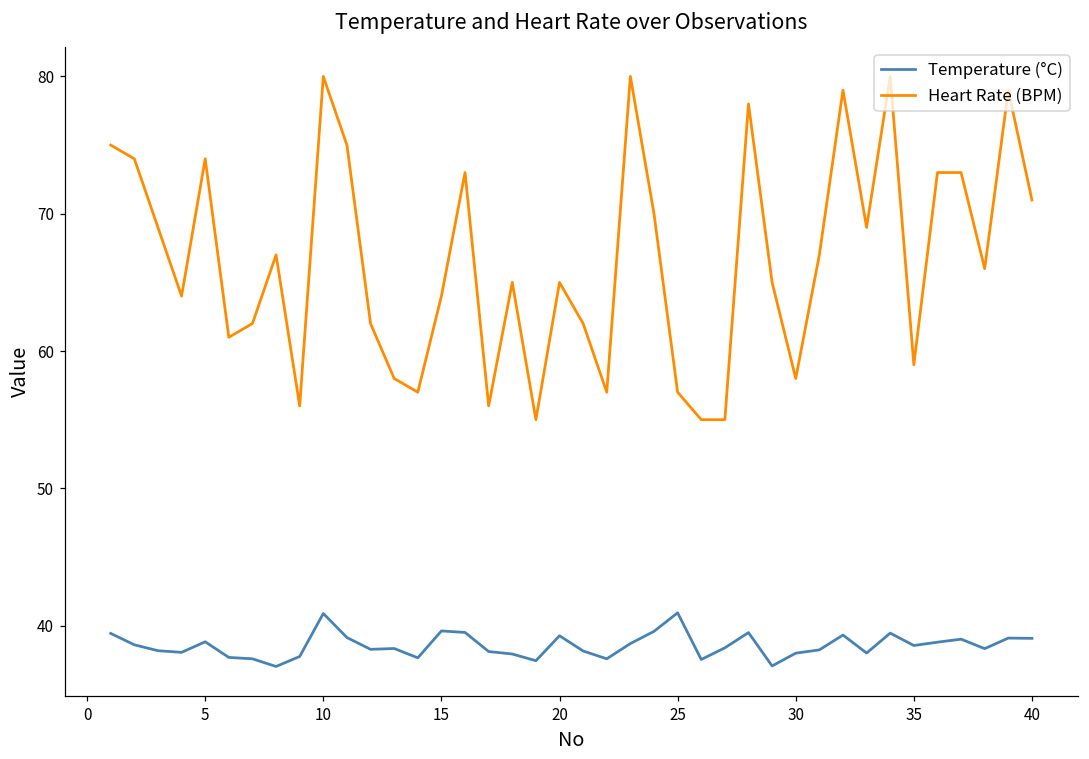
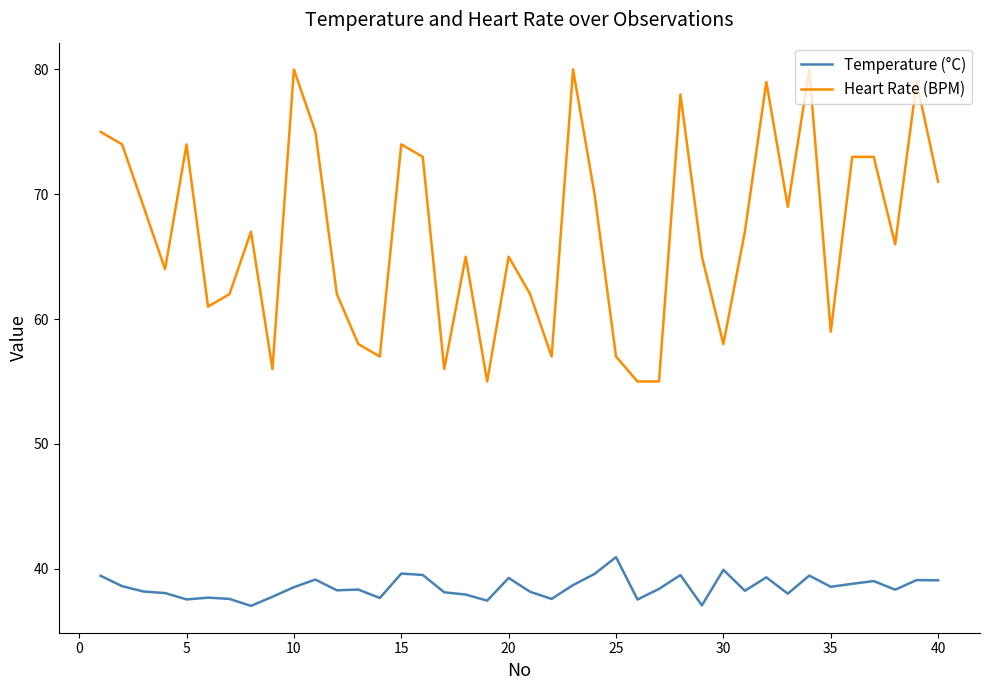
Temperature (°C), 5: 38.8 -> 37.5
Temperature (°C), 10: 40.9 -> 38.5
Heart Rate (BPM), 15: 64 -> 74
Temperature (°C), 30: 38.0 -> 39.9
